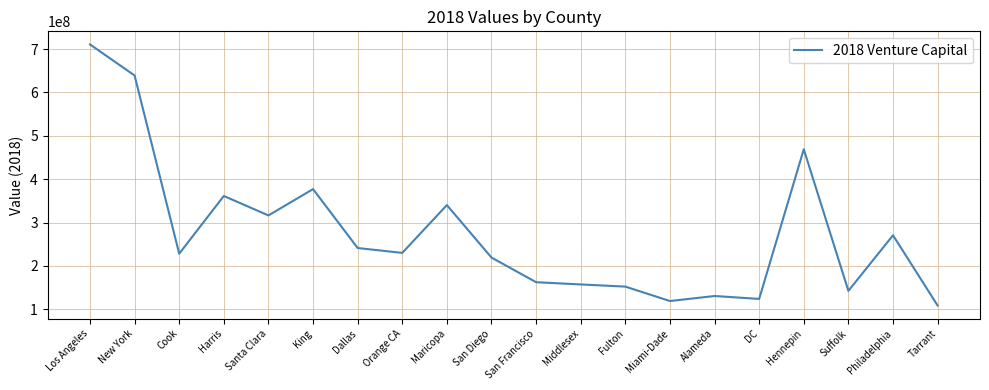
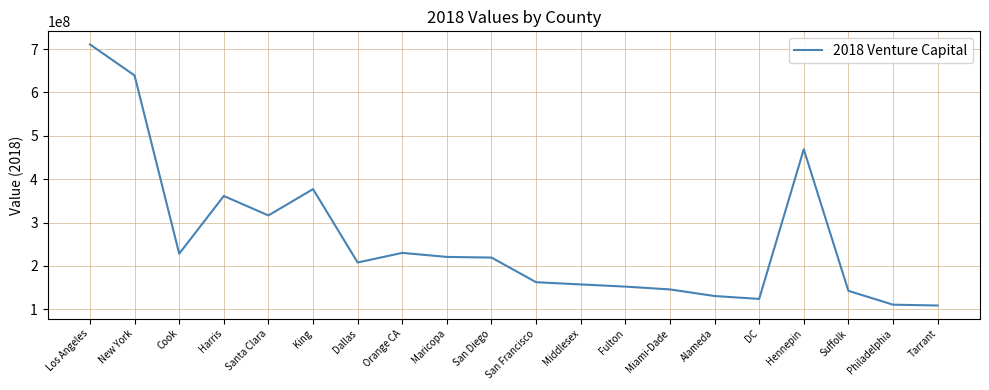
Dallas: 240000000 -> 210000000
Maricopa: 340000000 -> 220000000
Miami-Dade: 120000000 -> 150000000
Philadelphia: 270000000 -> 110000000
